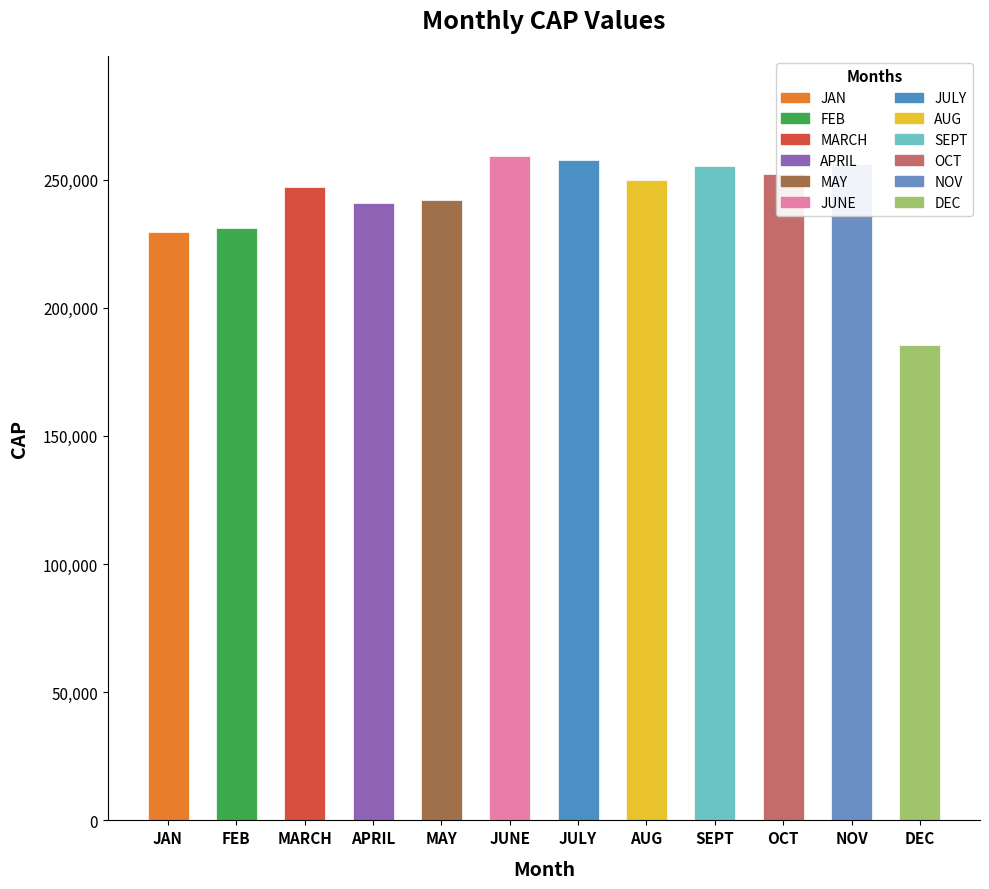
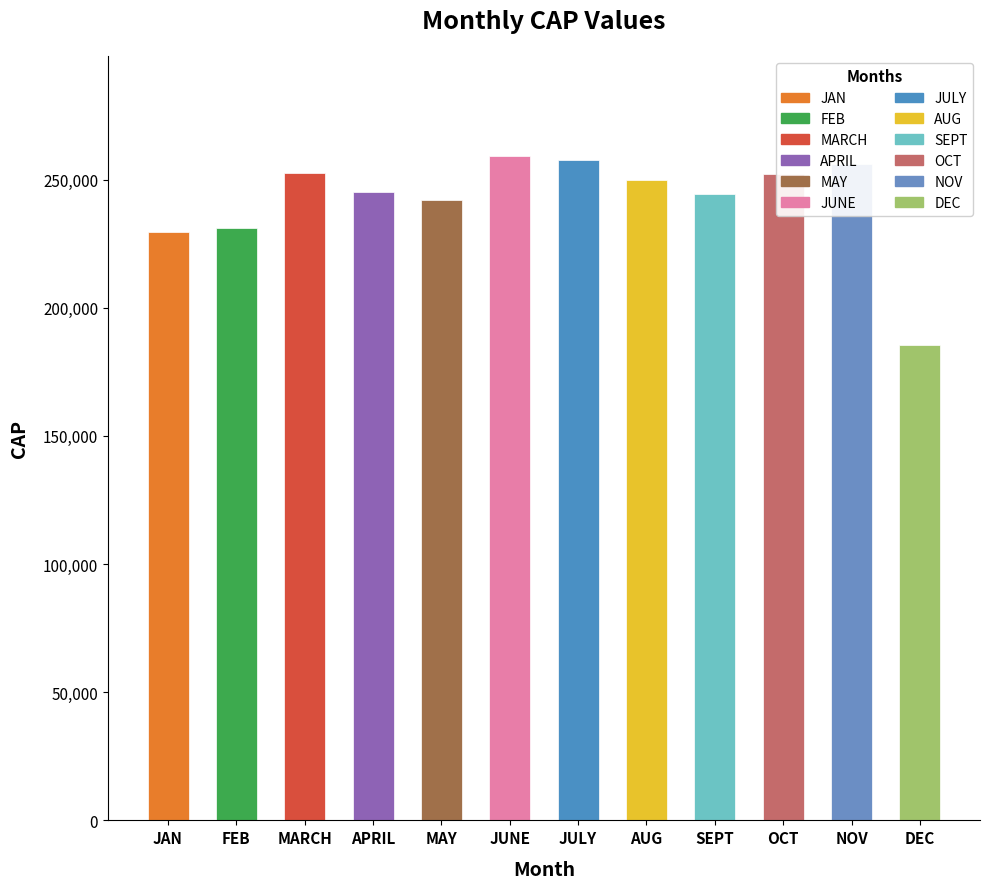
MARCH: 247,000 -> 253,000
APRIL: 241,000 -> 245,000
SEPT: 255,000 -> 244,000
